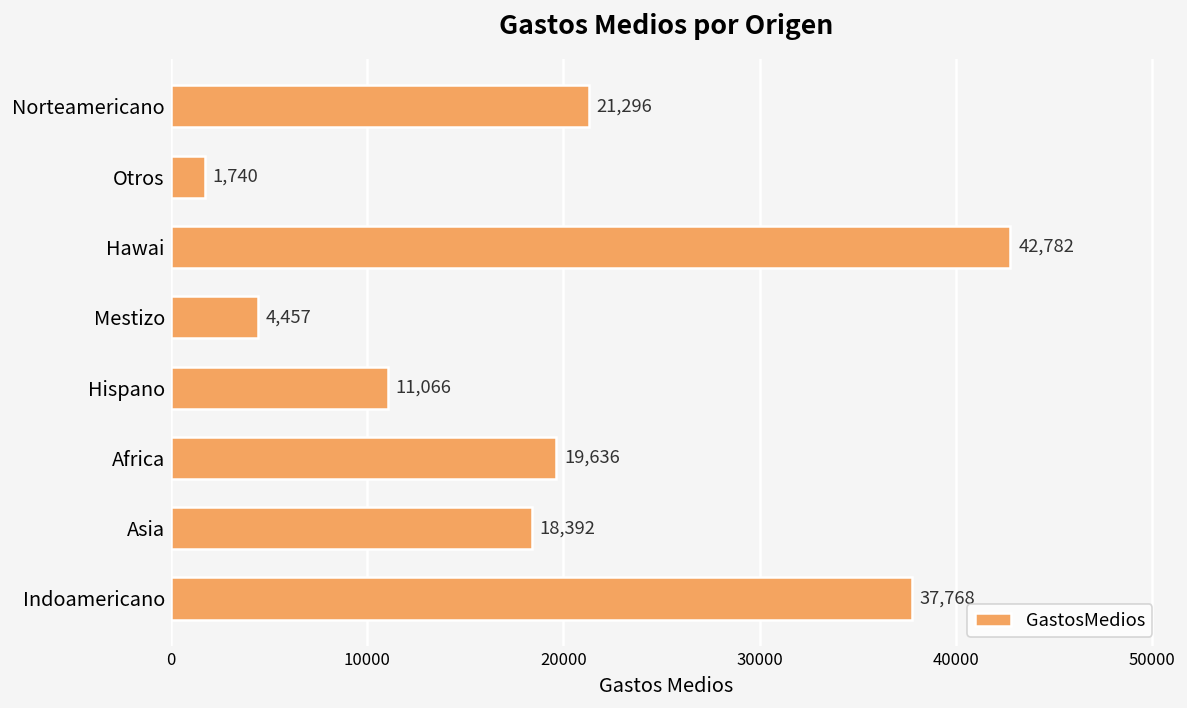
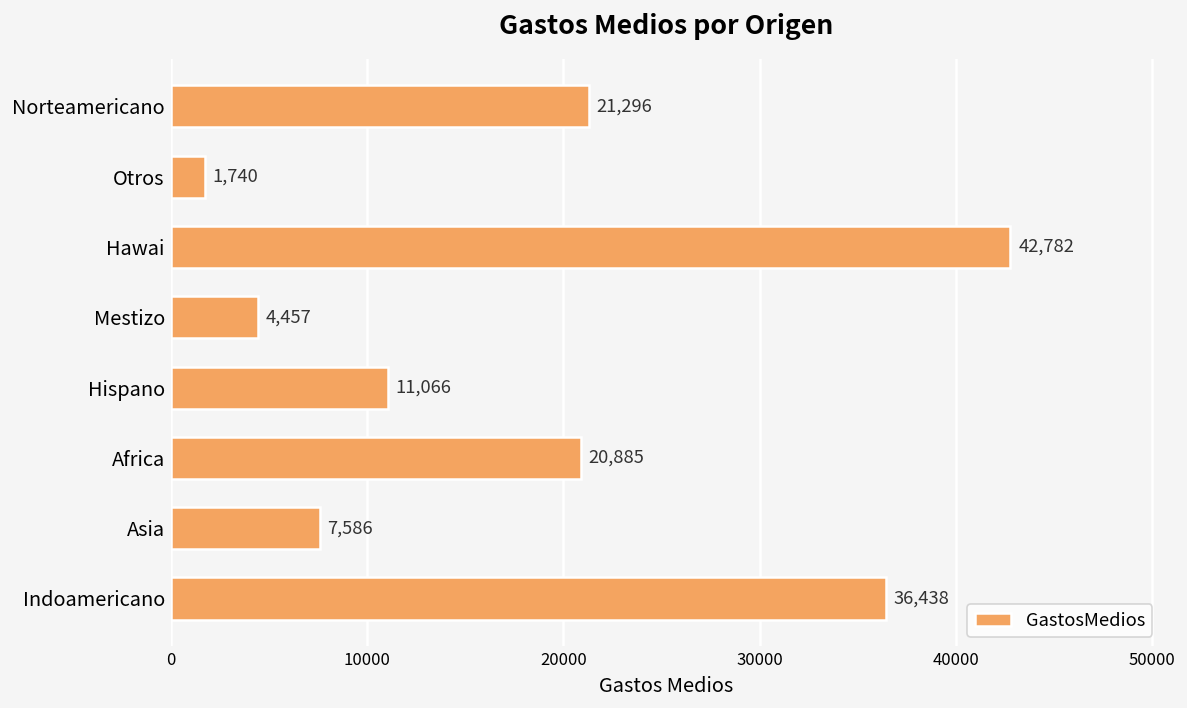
Africa: 19,636 -> 20,885
Asia: 18,392 -> 7,586
Indoamericano: 37,768 -> 36,438
